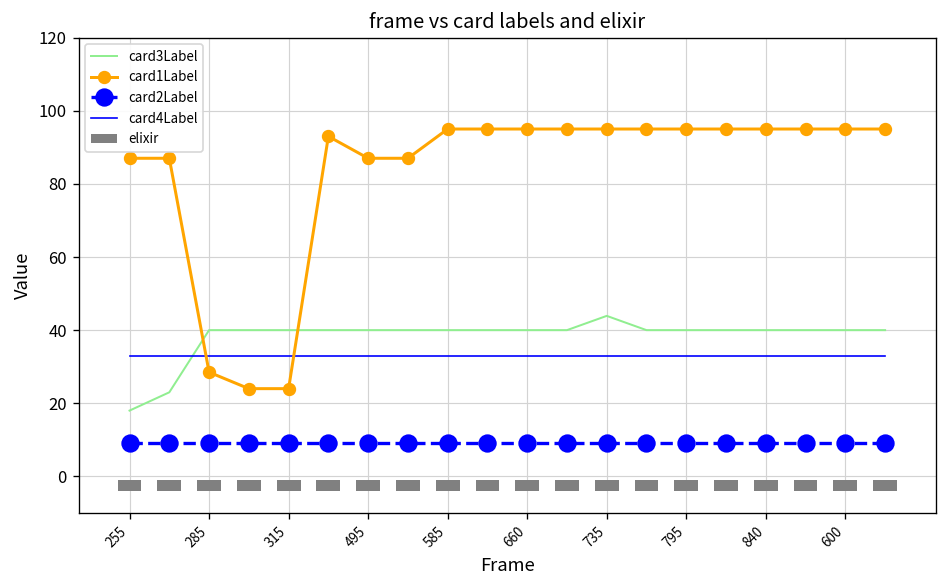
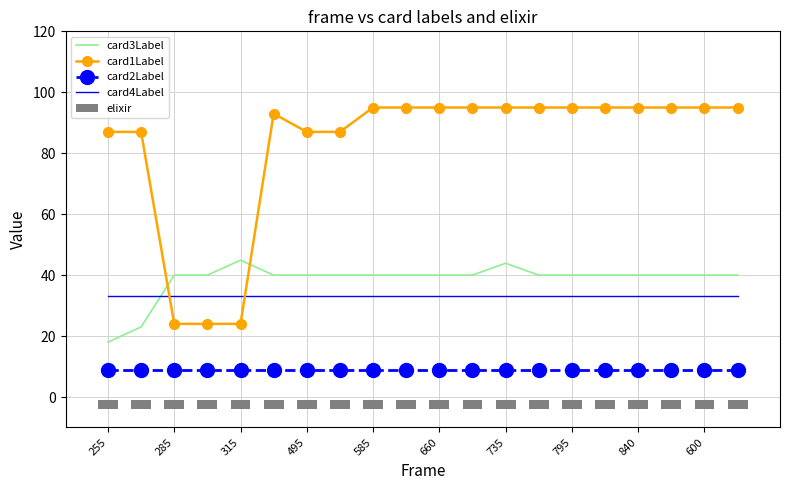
card1Label, 285: 29 -> 24
card3Label, 315: 40 -> 45
